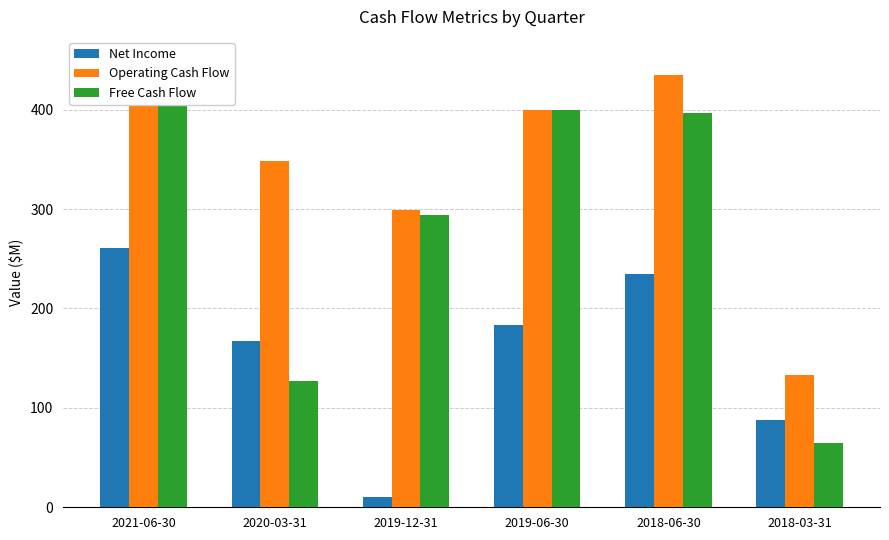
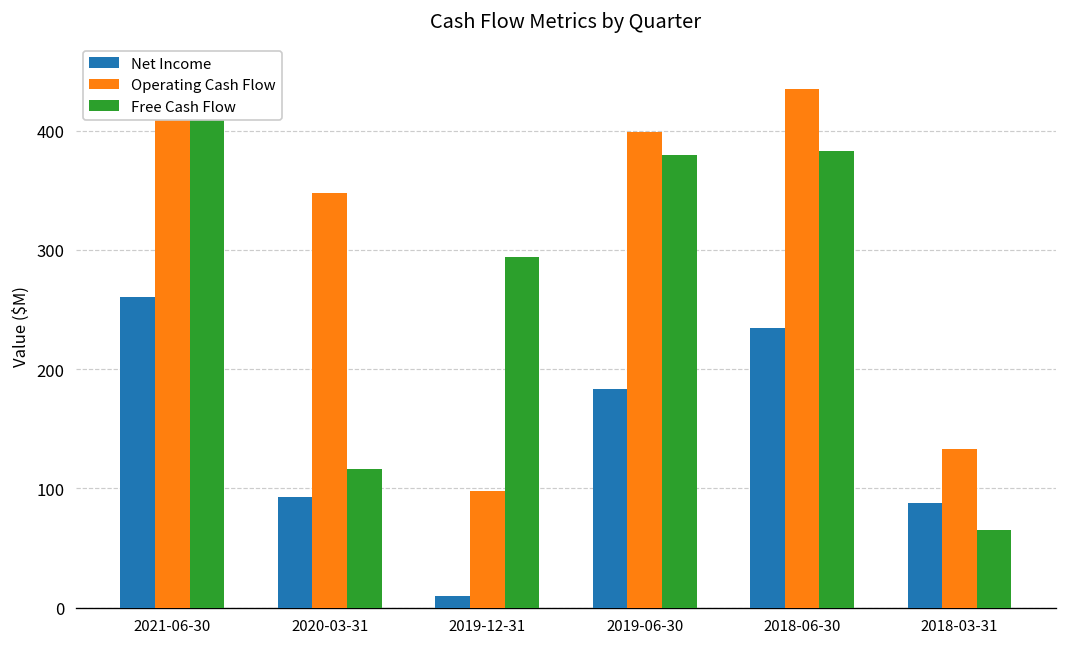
Net Income, 2020-03-31: 170 -> 90
Free Cash Flow, 2020-03-31: 130 -> 120
Operating Cash Flow, 2019-12-31: 300 -> 100
Free Cash Flow, 2019-06-30: 400 -> 380
Free Cash Flow, 2018-06-30: 400 -> 380
